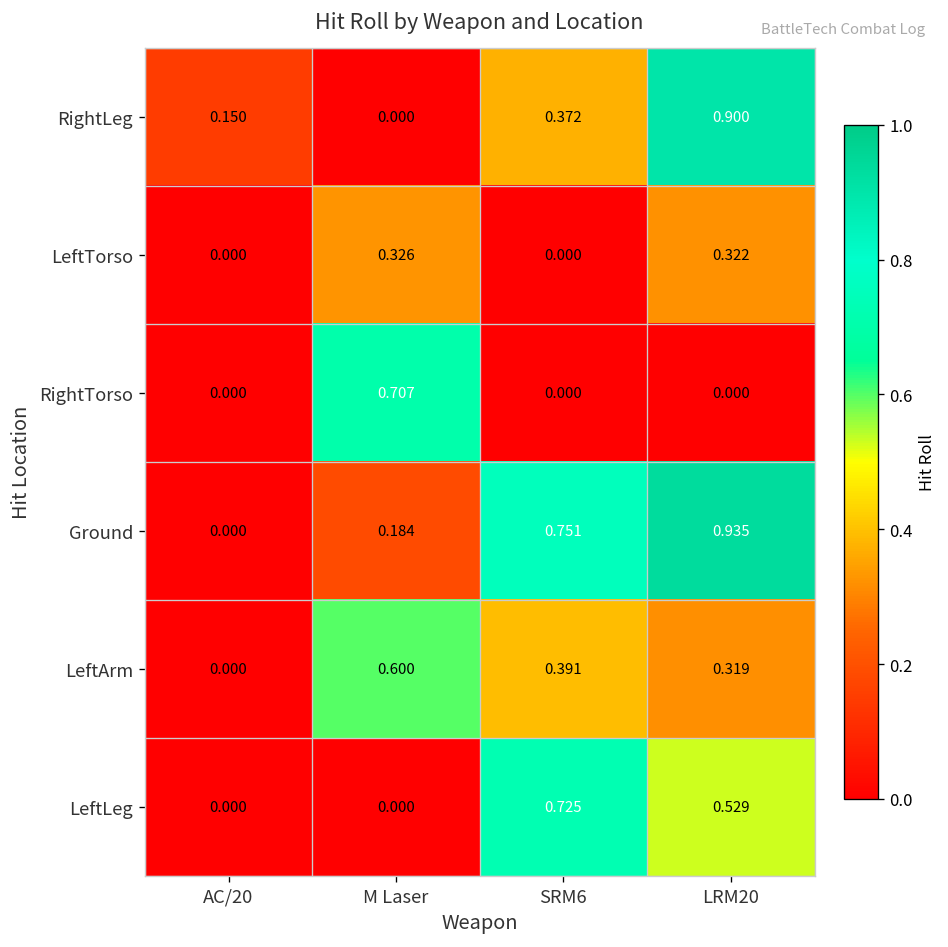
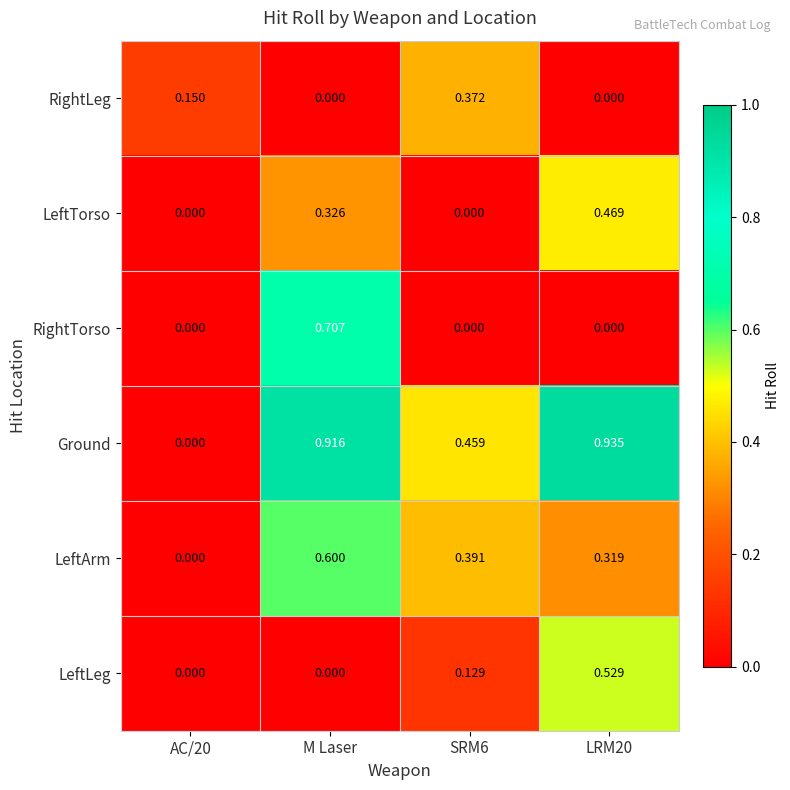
RightLeg, LRM20: 0.900 -> 0.000
LeftTorso, LRM20: 0.322 -> 0.469
Ground, M Laser: 0.184 -> 0.916
Ground, SRM6: 0.751 -> 0.459
LeftLeg, SRM6: 0.725 -> 0.129
